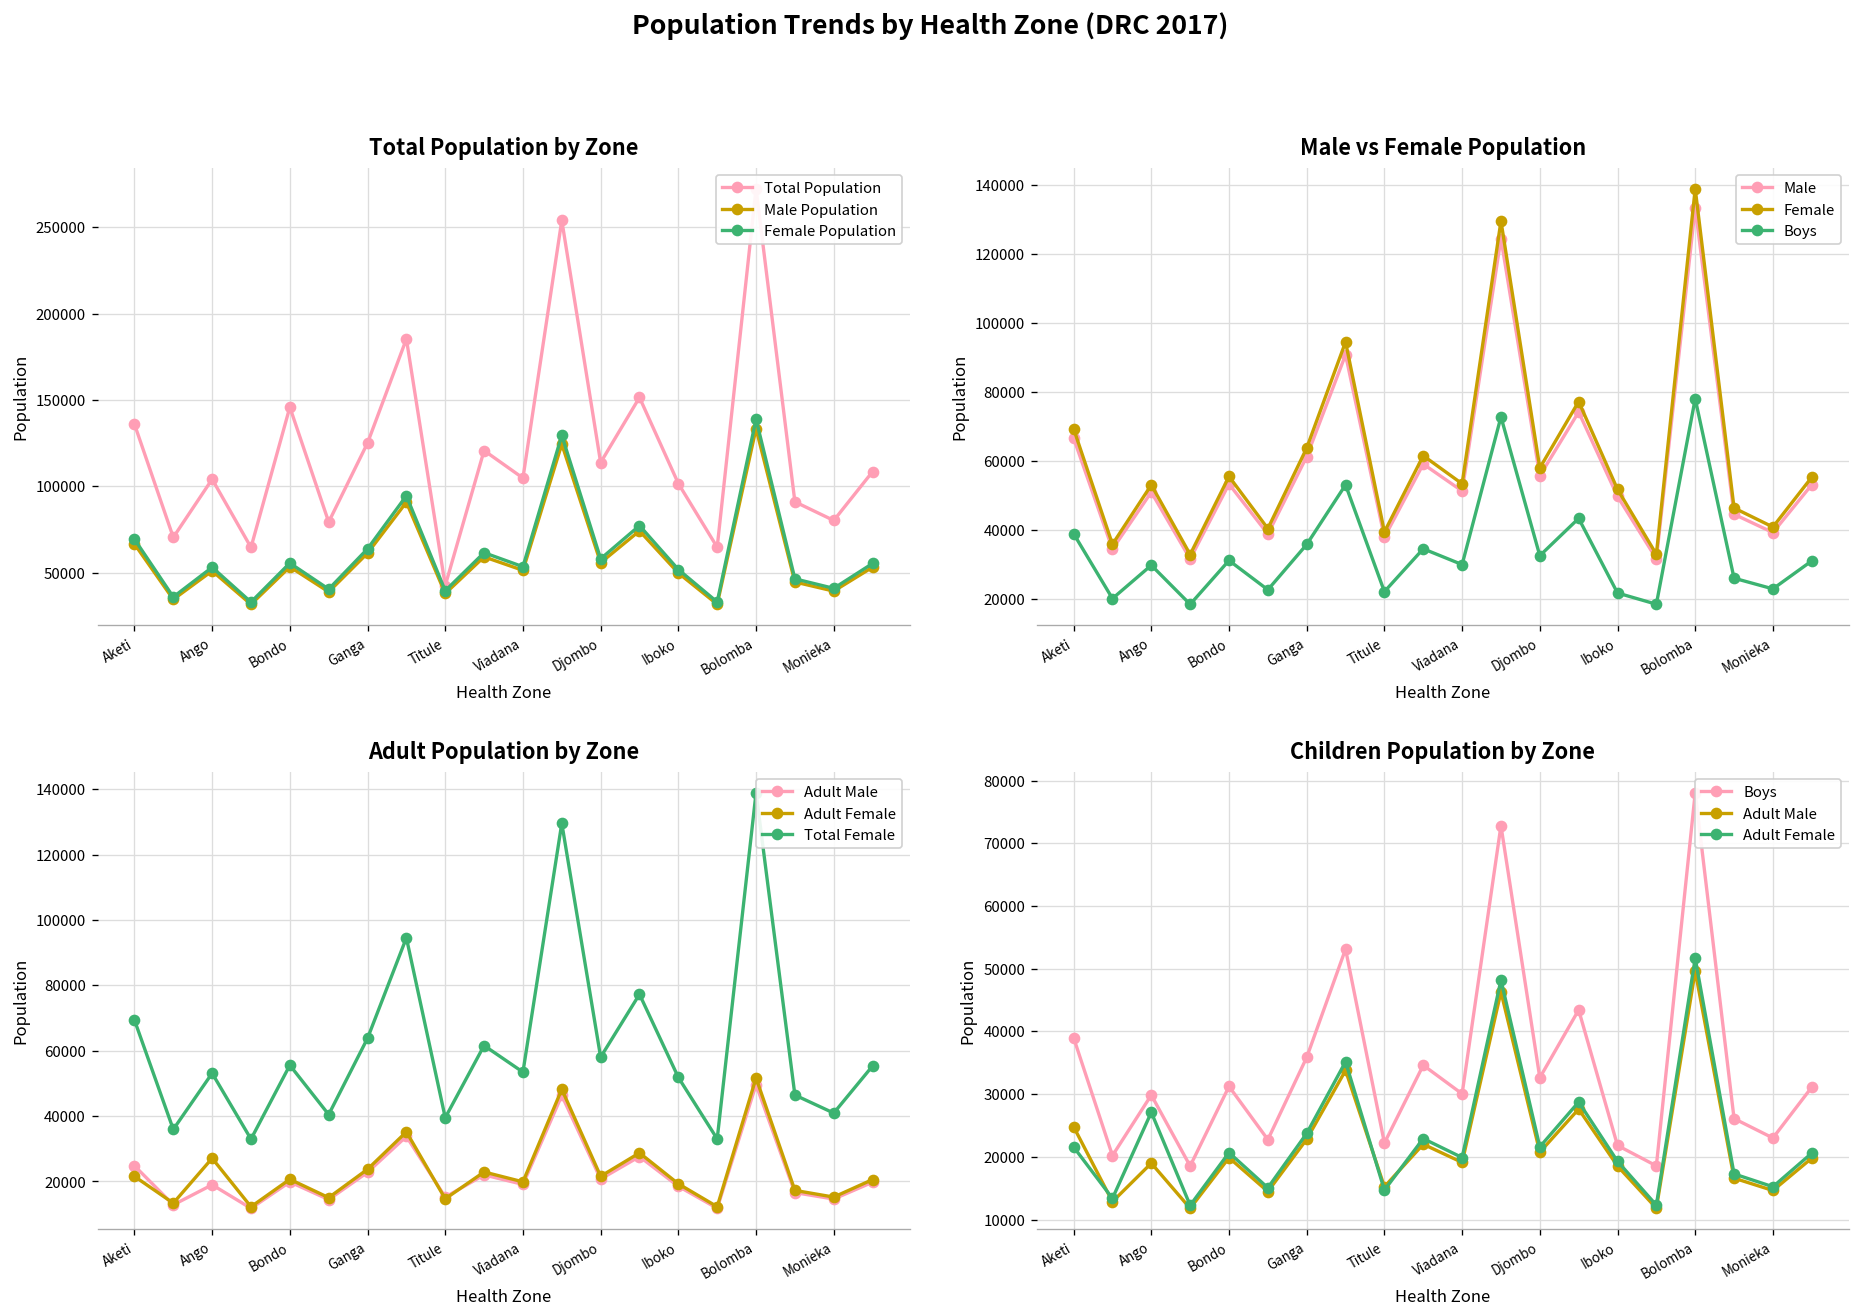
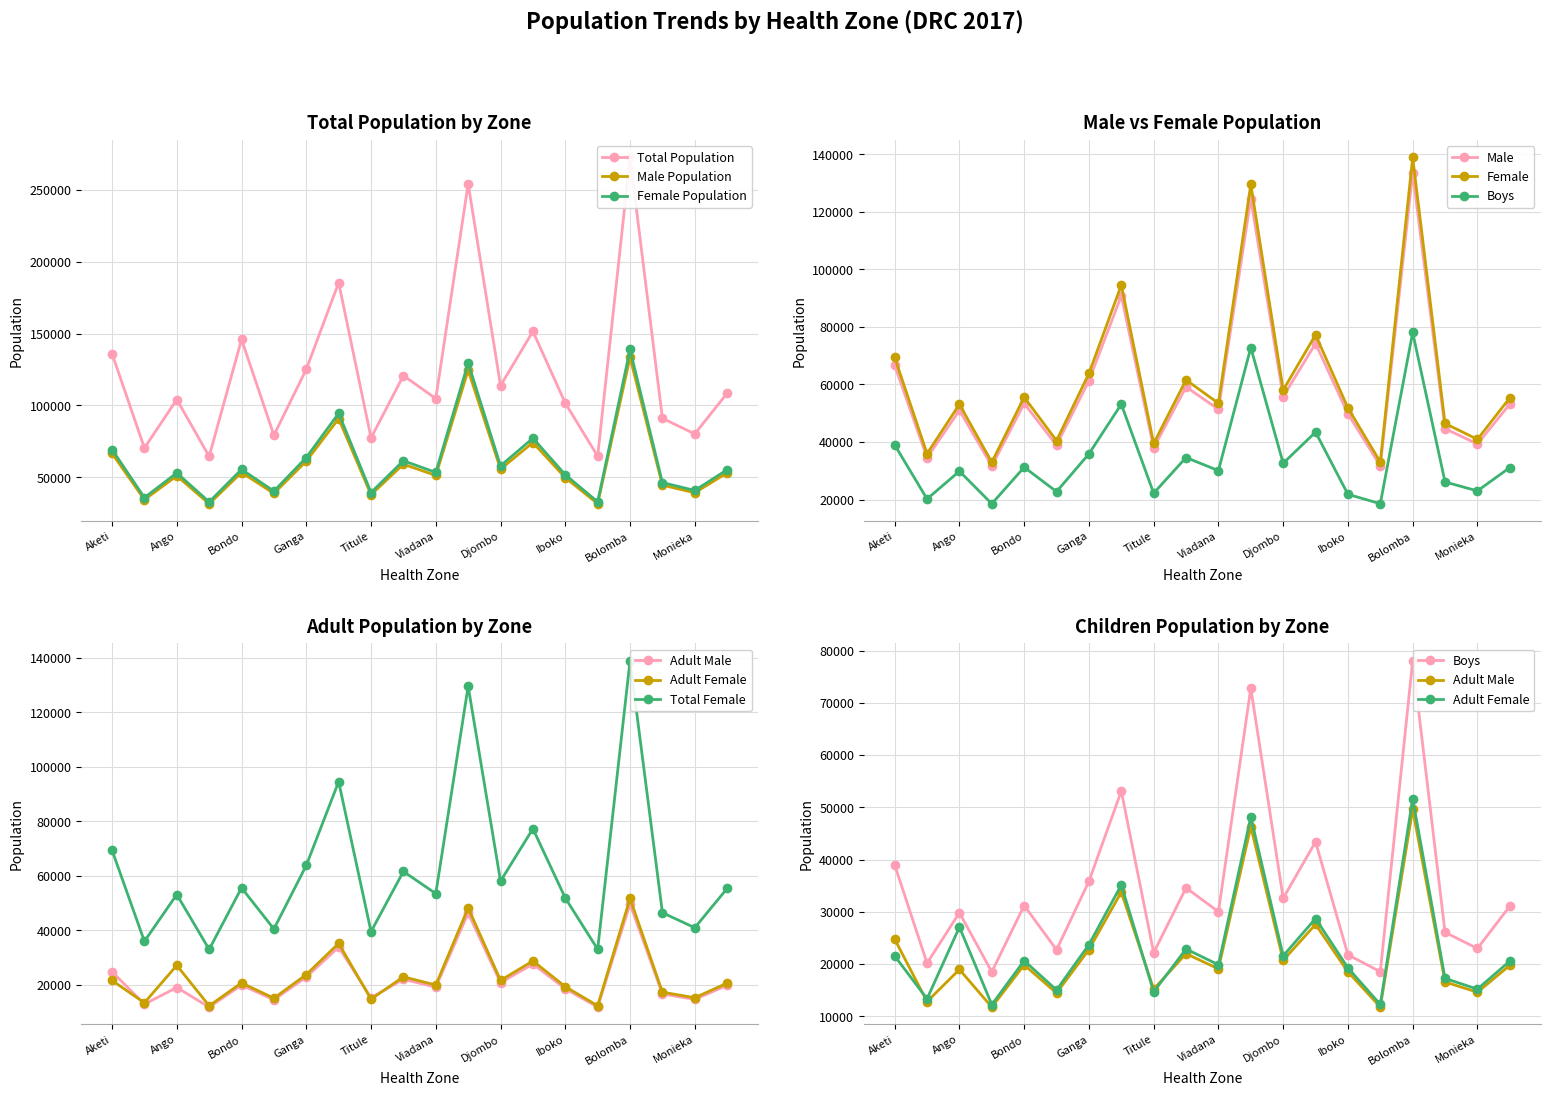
Total Population by Zone, Total Population, Titule: 43000 -> 77000
